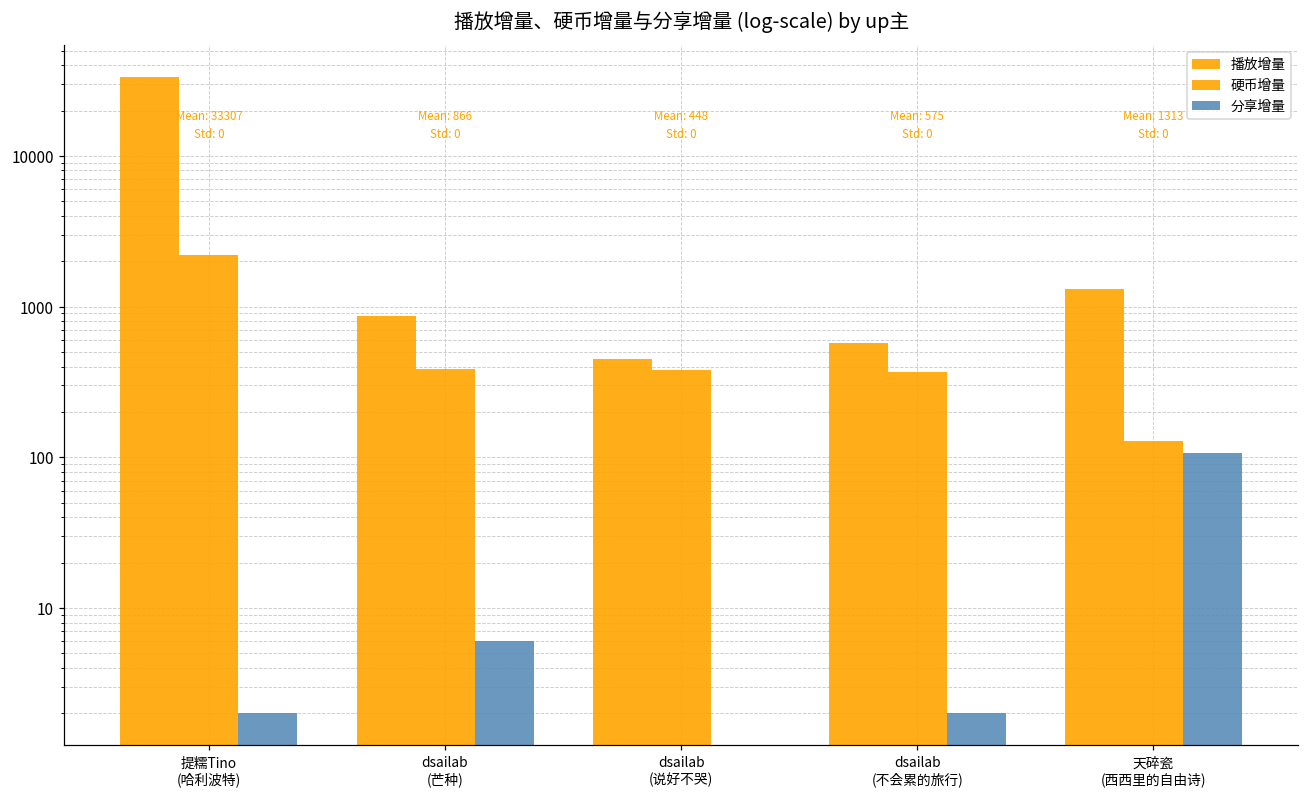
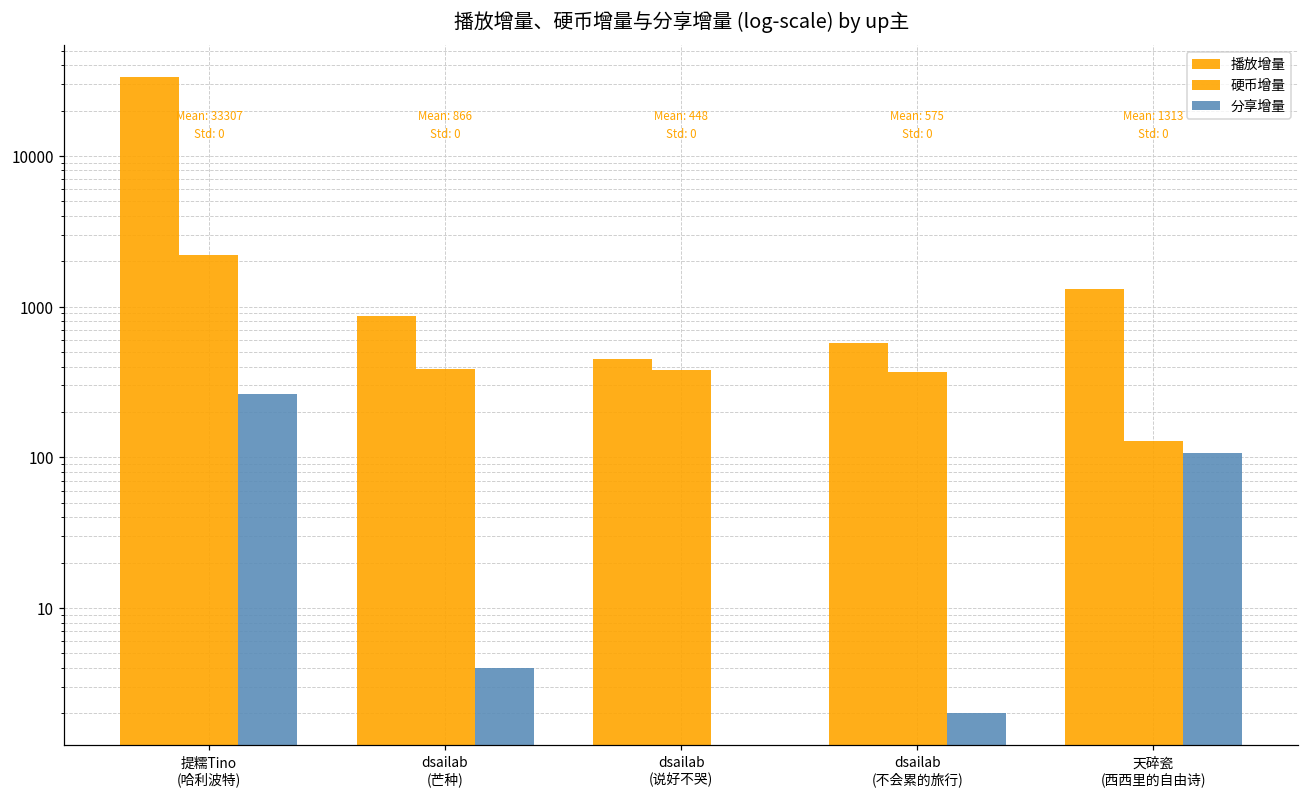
分享增量, 提糯Tino (哈利波特): 2 -> 260
分享增量, dsailab (芒种): 6 -> 4
